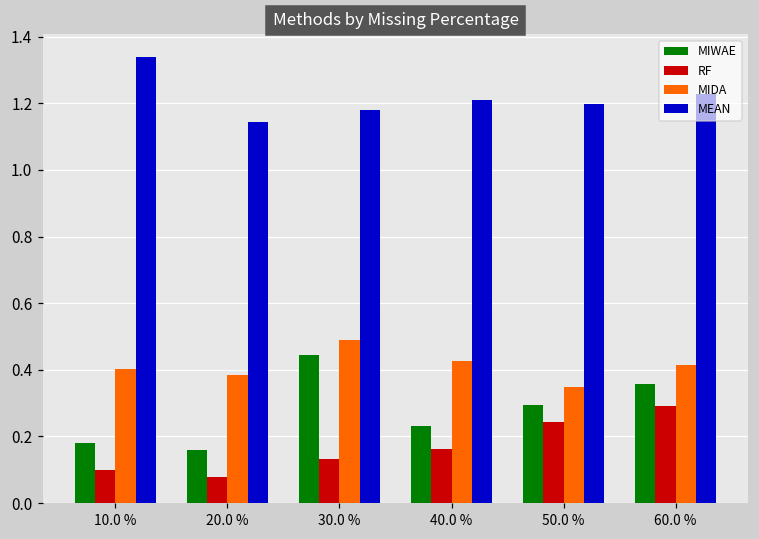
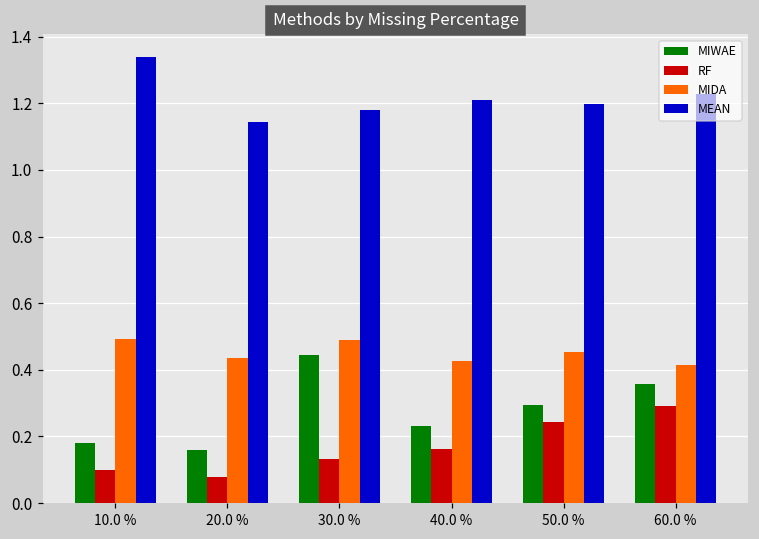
MIDA, 10.0 %: 0.40 -> 0.49
MIDA, 20.0 %: 0.39 -> 0.44
MIDA, 50.0 %: 0.35 -> 0.45
